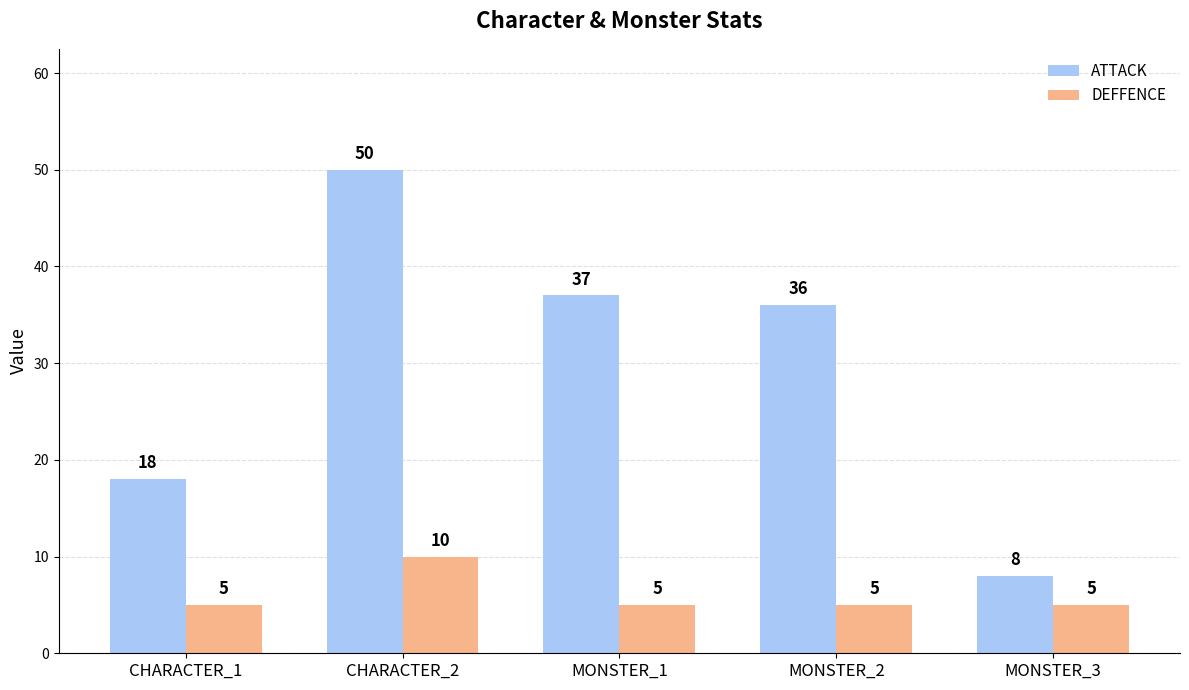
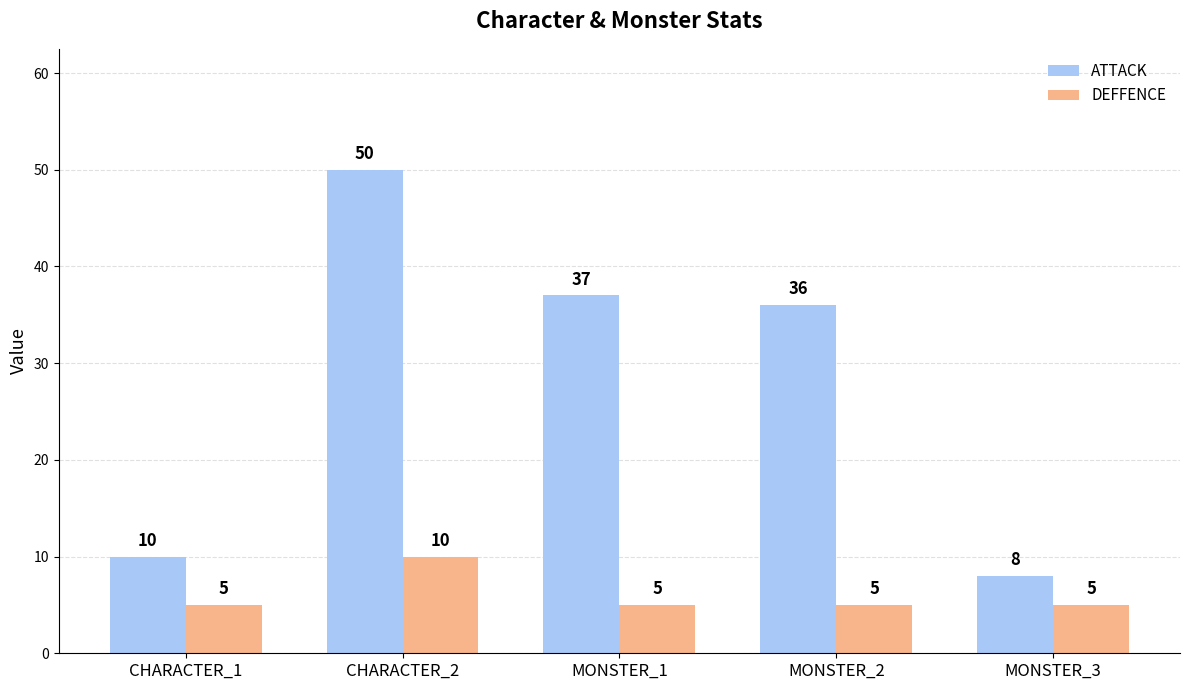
ATTACK, CHARACTER_1: 18 -> 10
